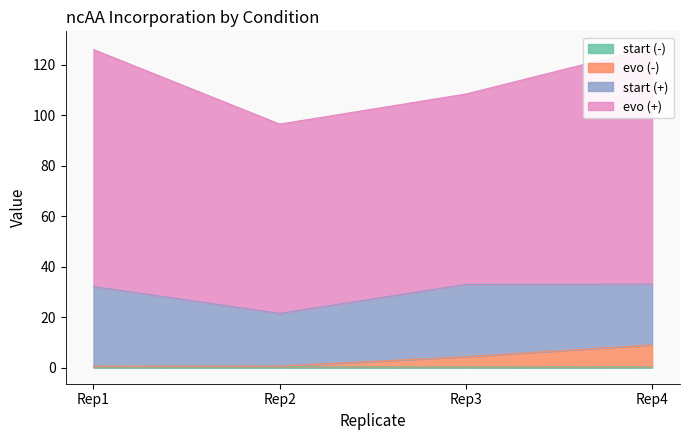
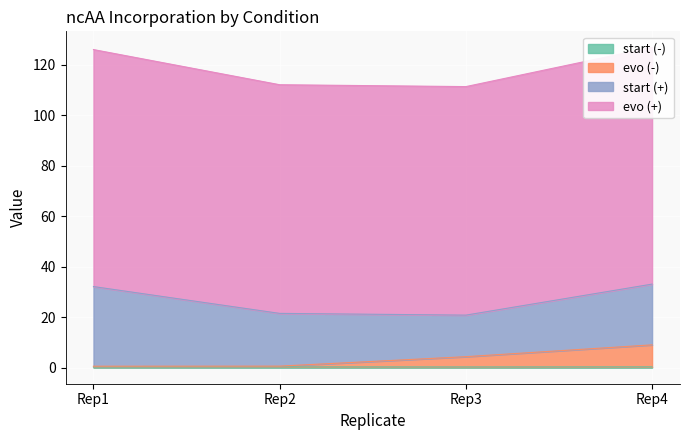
evo (+), Rep2: 75 -> 91
start (+), Rep3: 29 -> 16
evo (+), Rep3: 75 -> 91
